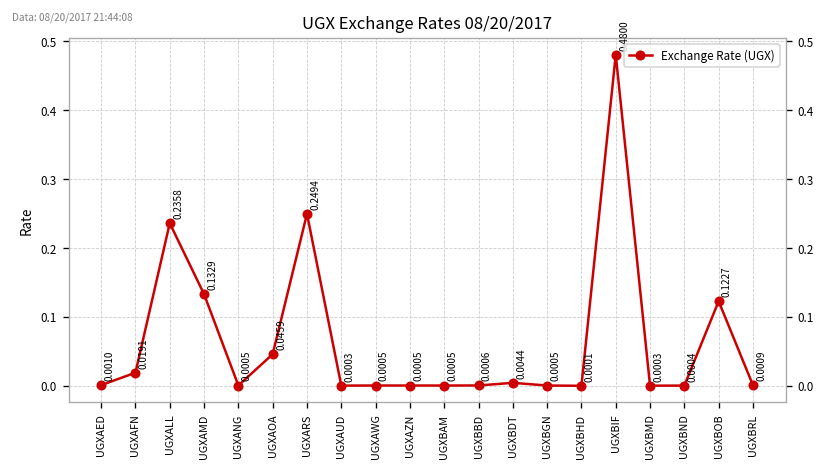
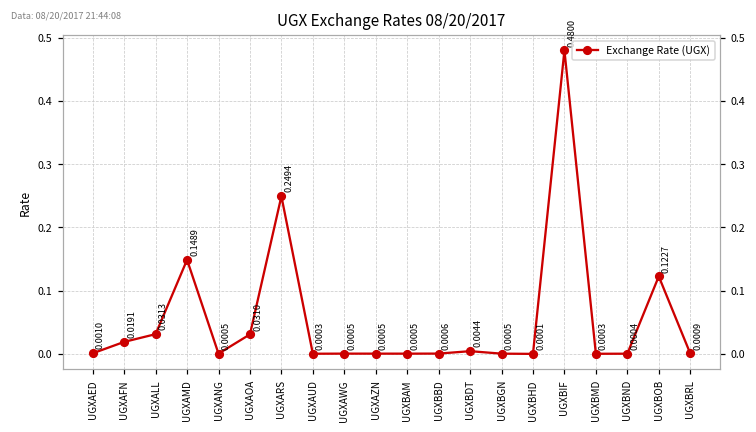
UGXALL: 0.2358 -> 0.0313
UGXAMD: 0.1329 -> 0.1489
UGXAOA: 0.0459 -> 0.0310
